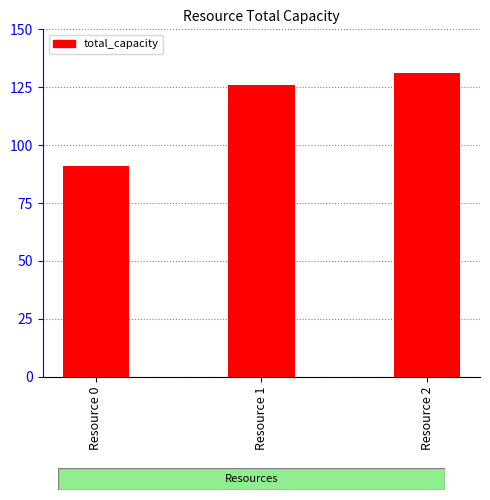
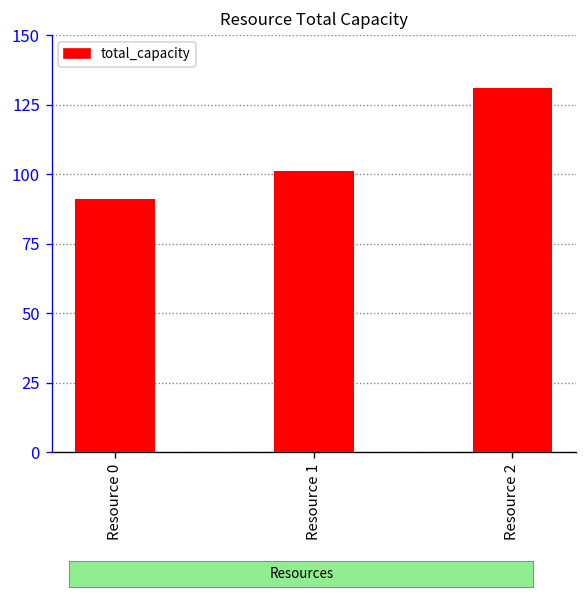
Resource 1: 126 -> 101
